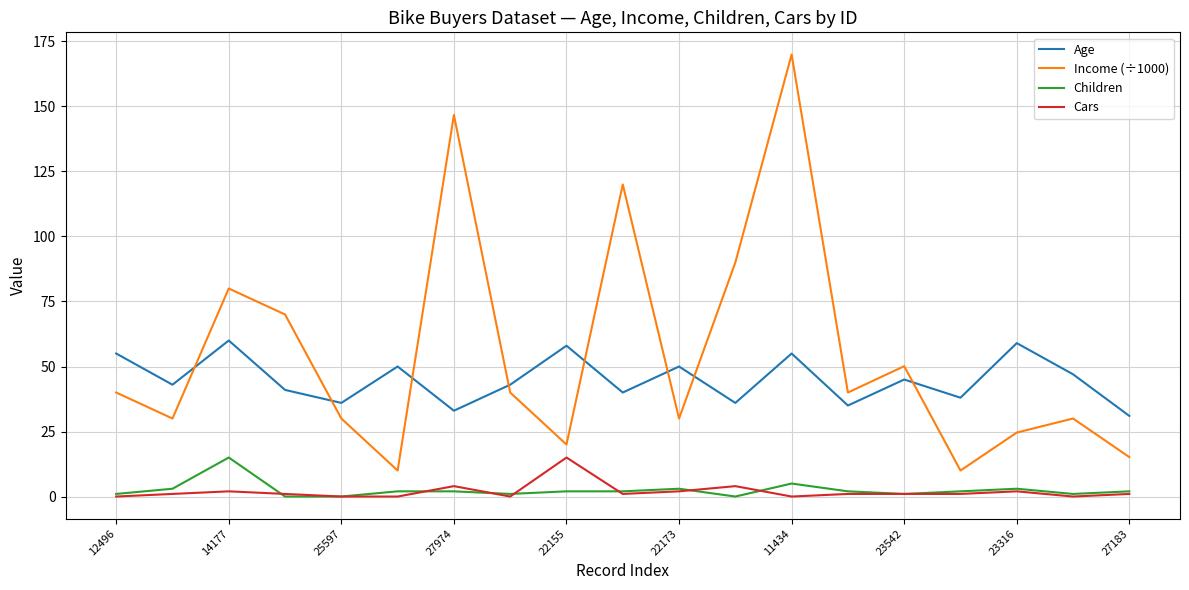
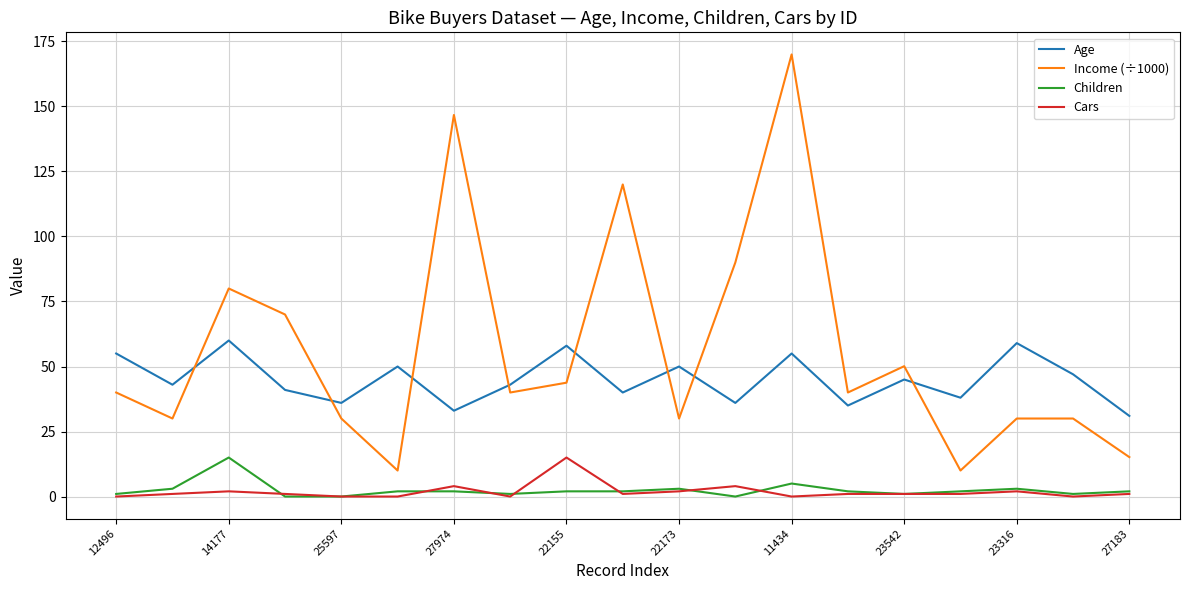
Income (÷1000), 22155: 20 -> 44
Income (÷1000), 23316: 25 -> 30
